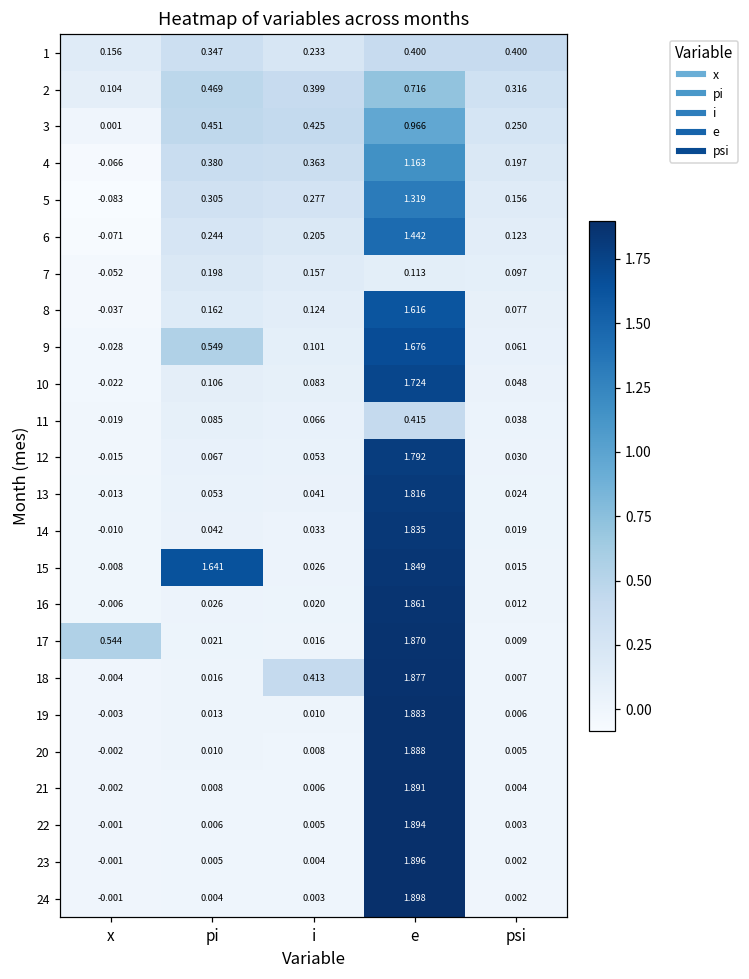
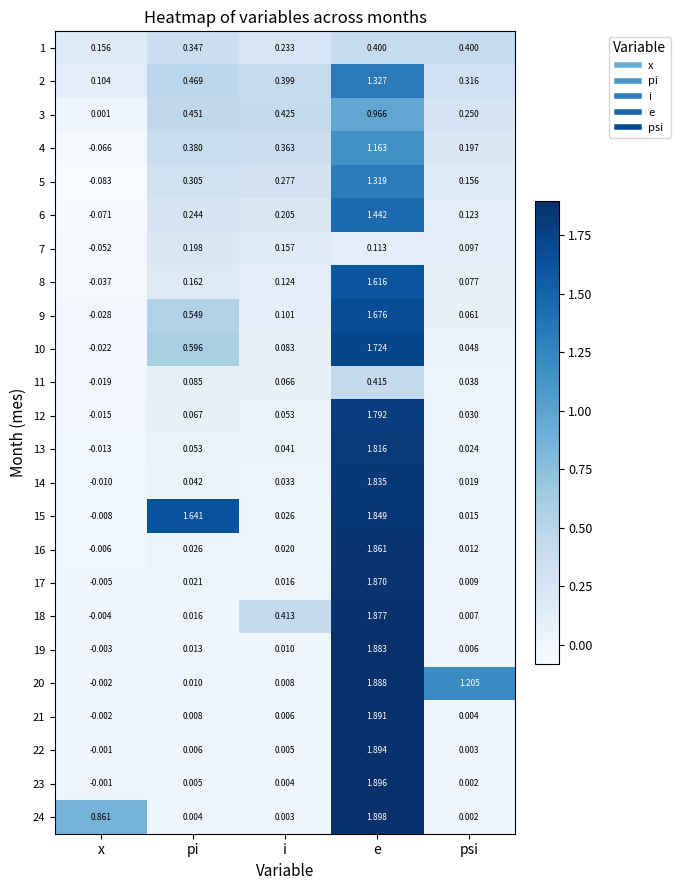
2, e: 0.716 -> 1.327
10, pi: 0.106 -> 0.596
17, x: 0.544 -> -0.005
20, psi: 0.005 -> 1.205
24, x: -0.001 -> 0.861
